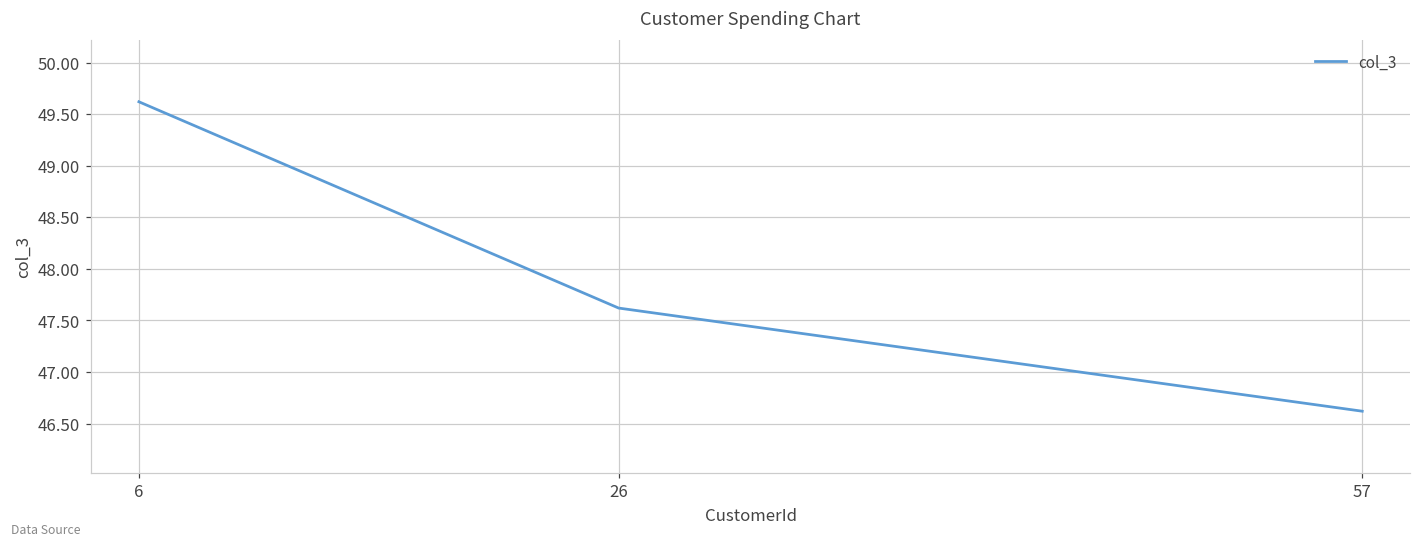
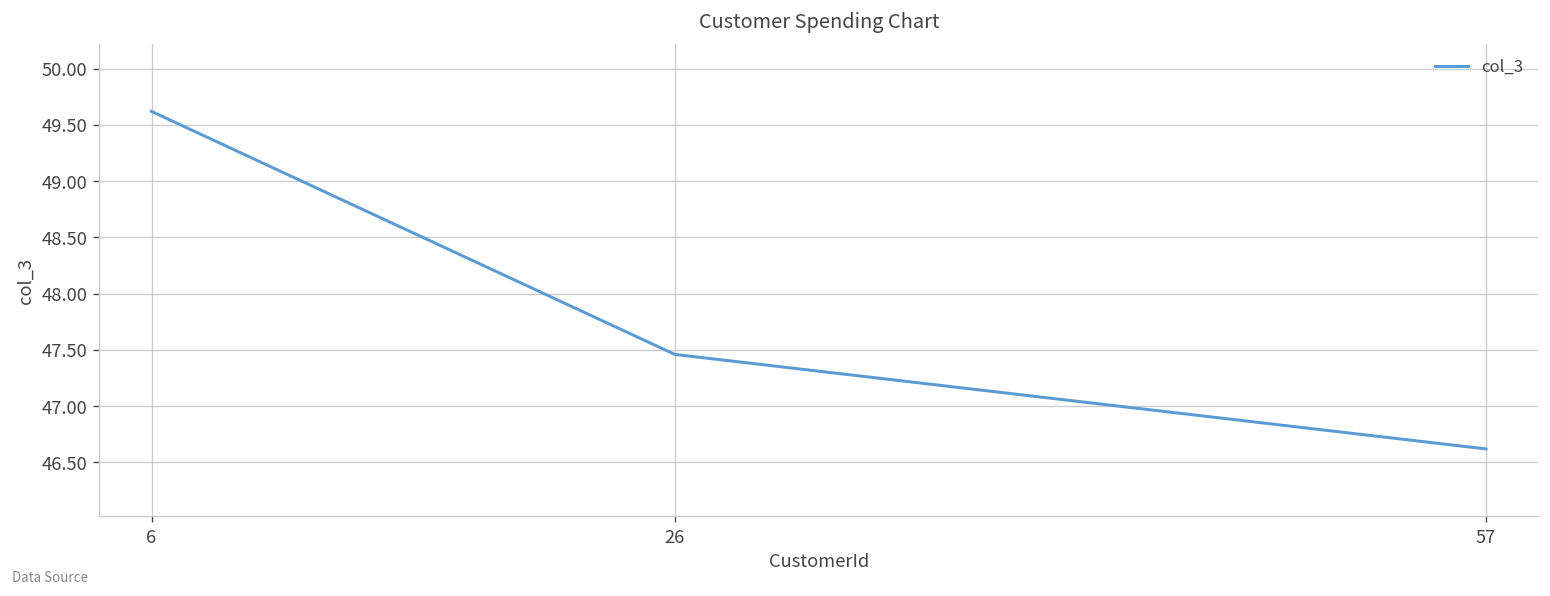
26: 47.6 -> 47.5
